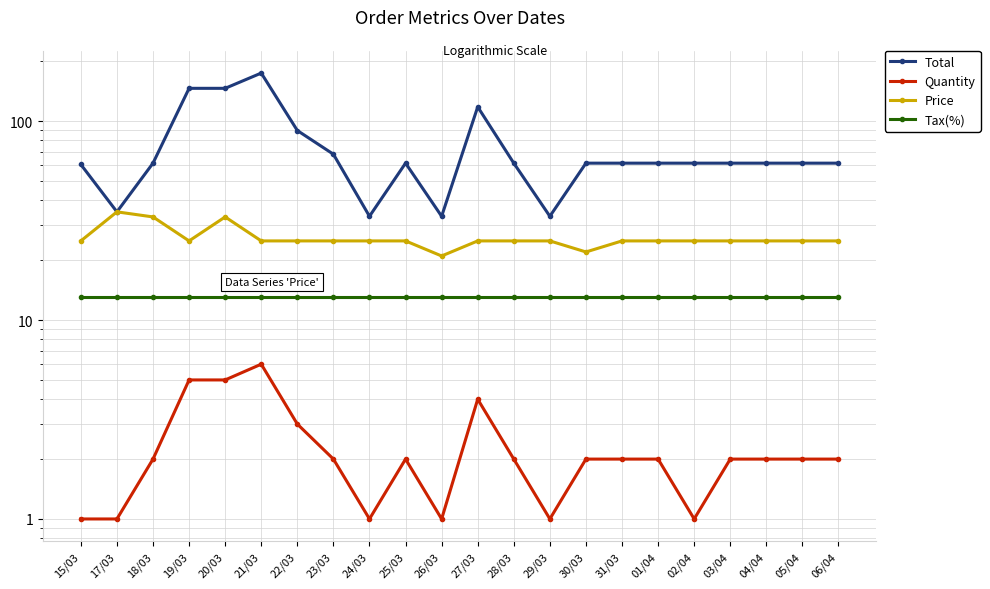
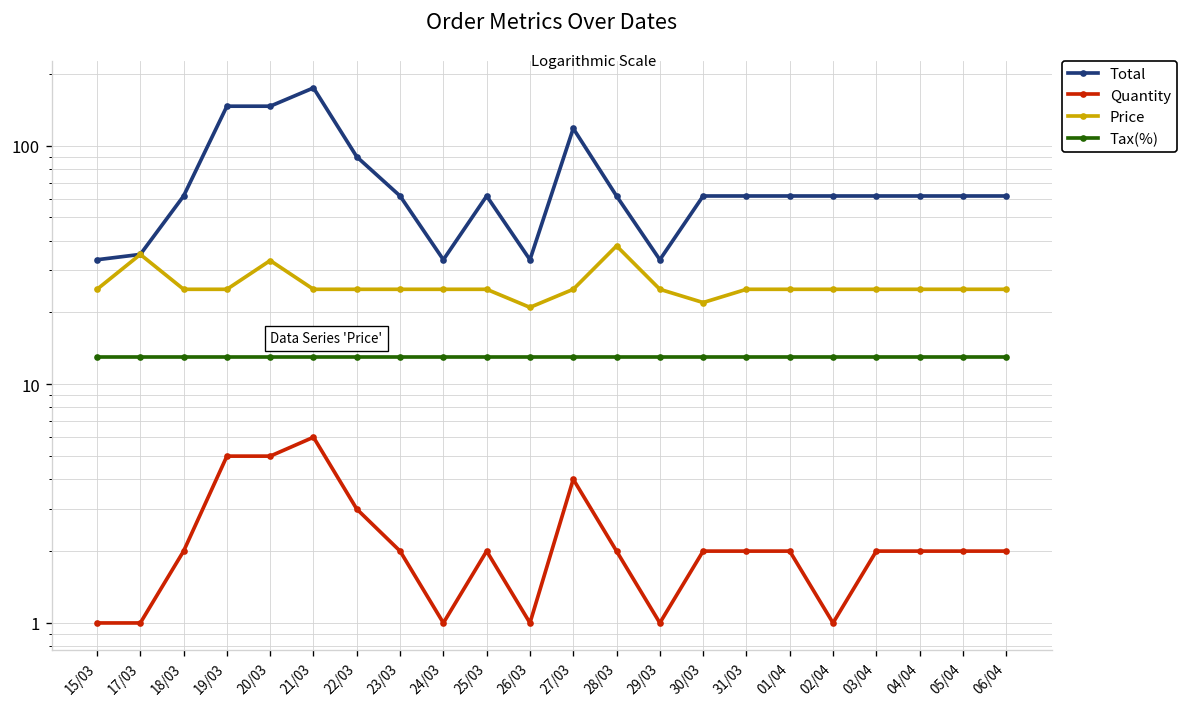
Total, 15/03: 61 -> 33
Price, 18/03: 33 -> 25
Total, 23/03: 68 -> 62
Price, 28/03: 25 -> 38
